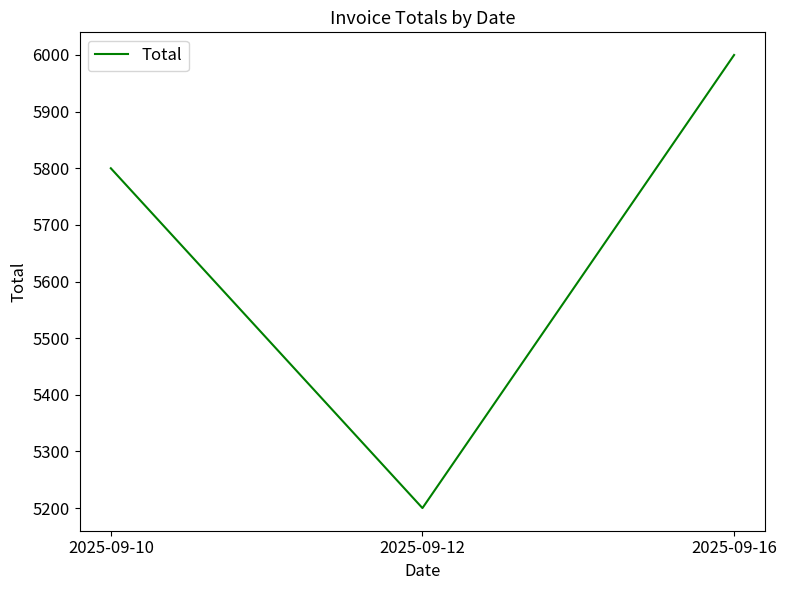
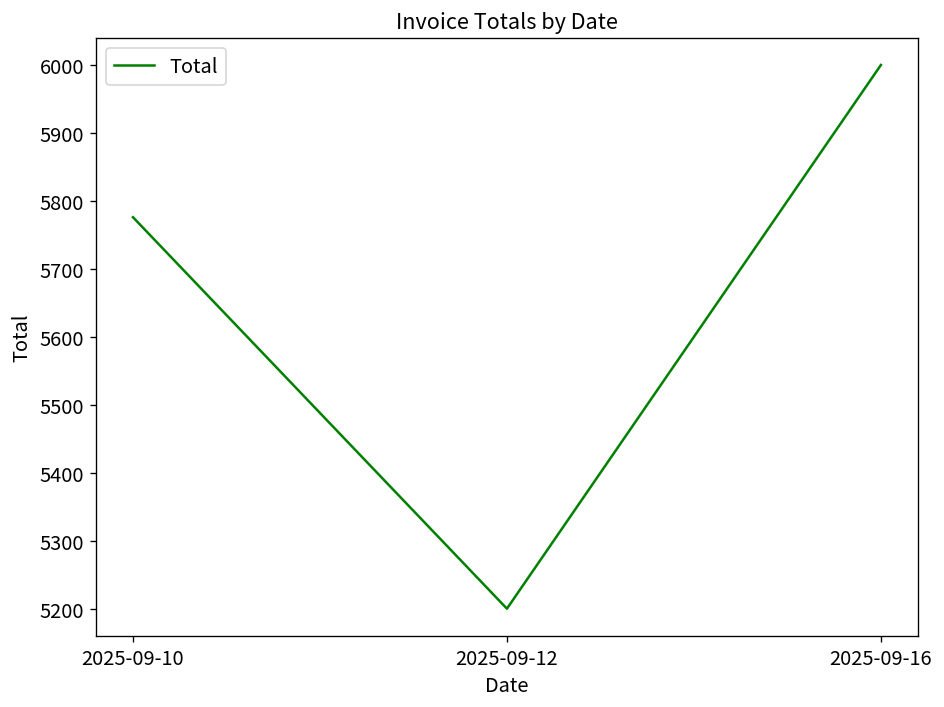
2025-09-10: 5800 -> 5780
